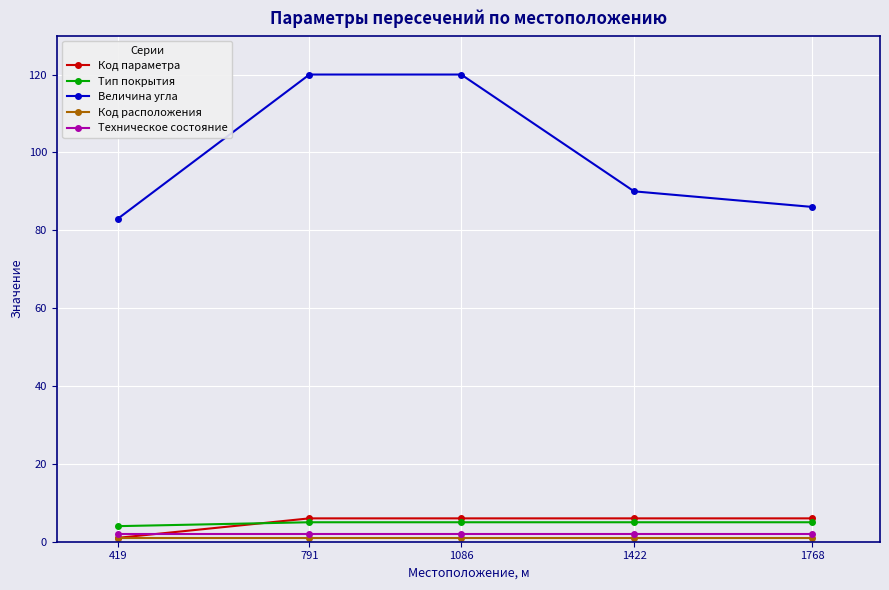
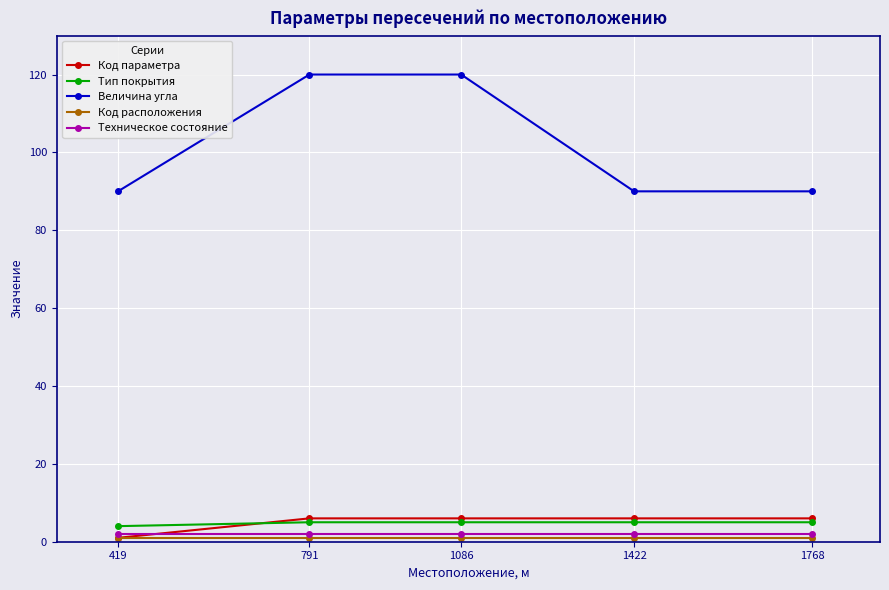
Величина угла, 419: 83 -> 90
Величина угла, 1768: 86 -> 90
